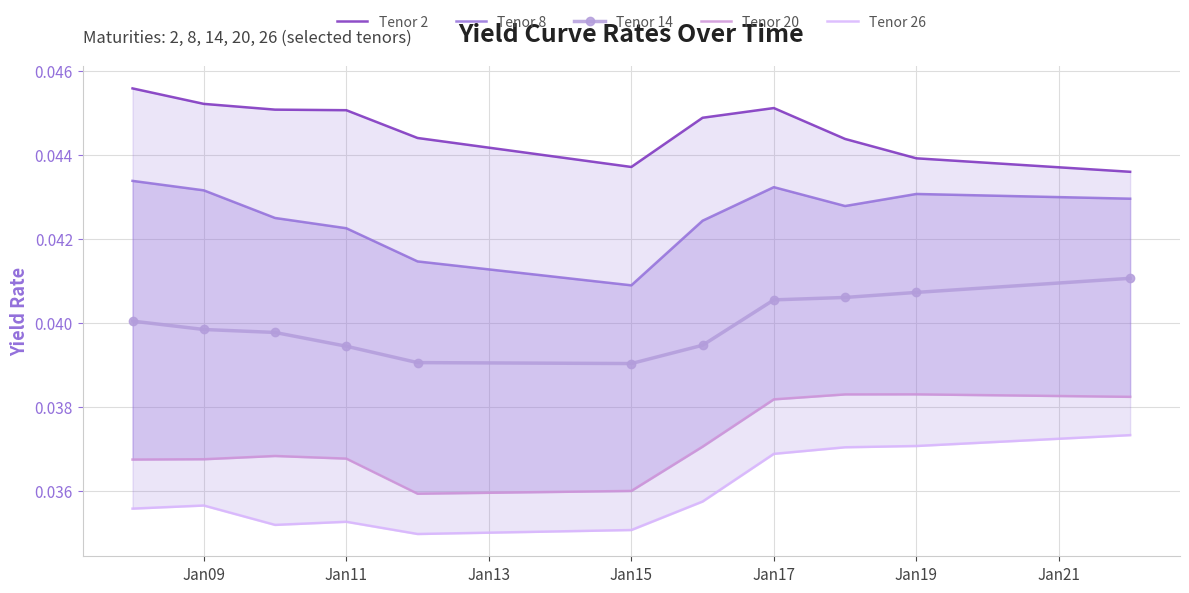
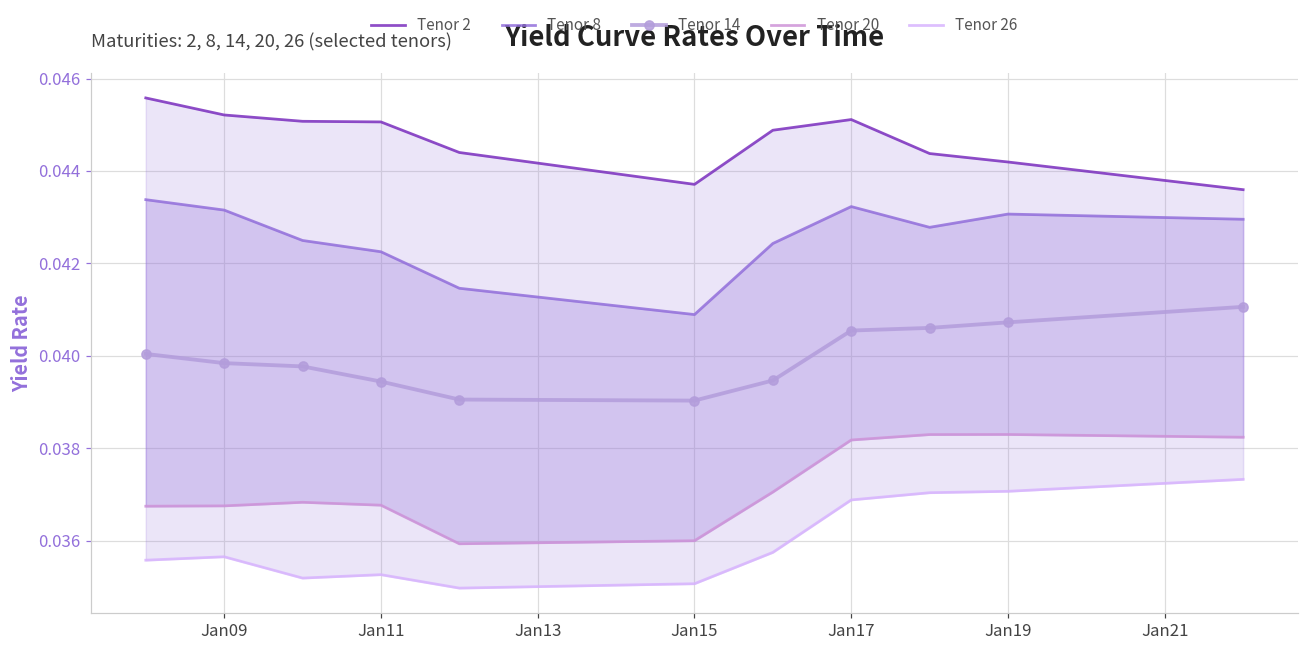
Tenor 2, Jan19: 0.0439 -> 0.0442
